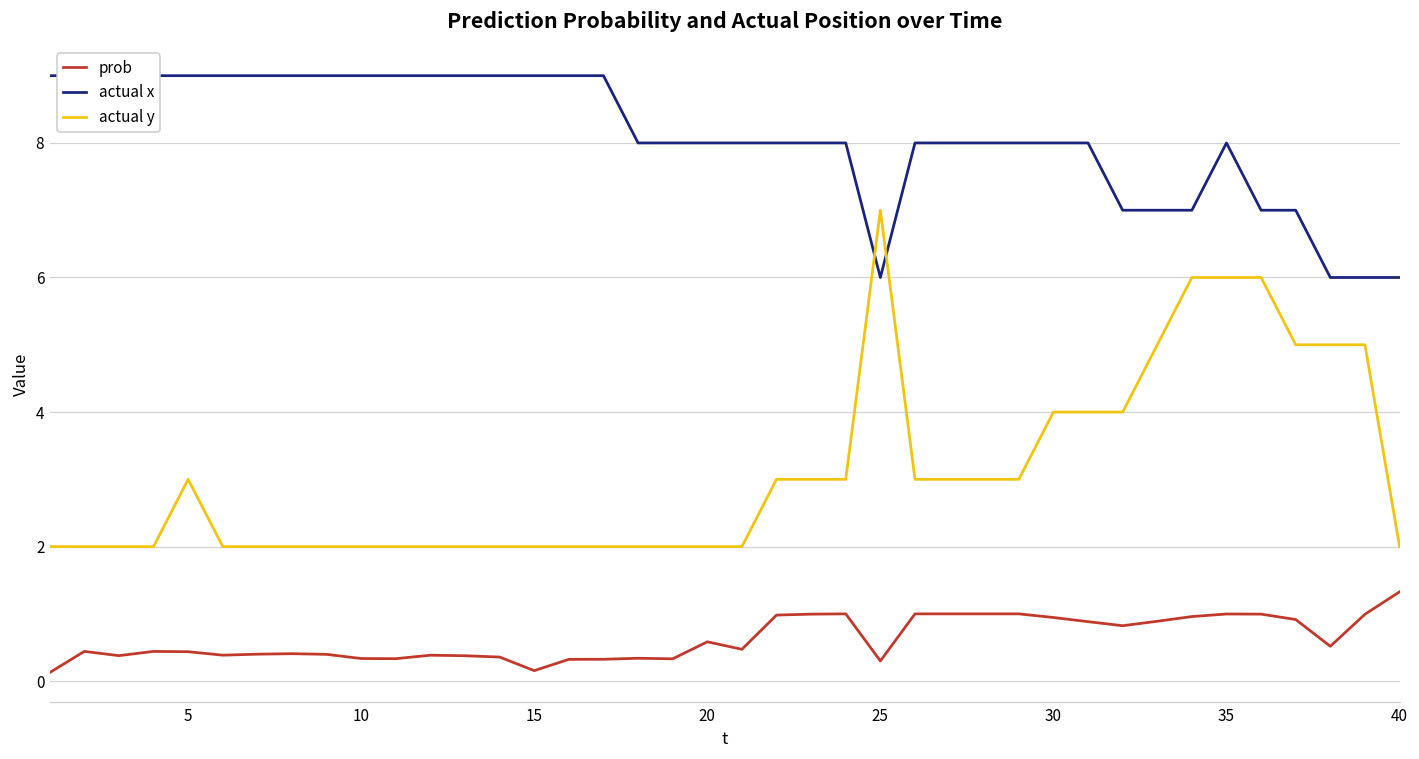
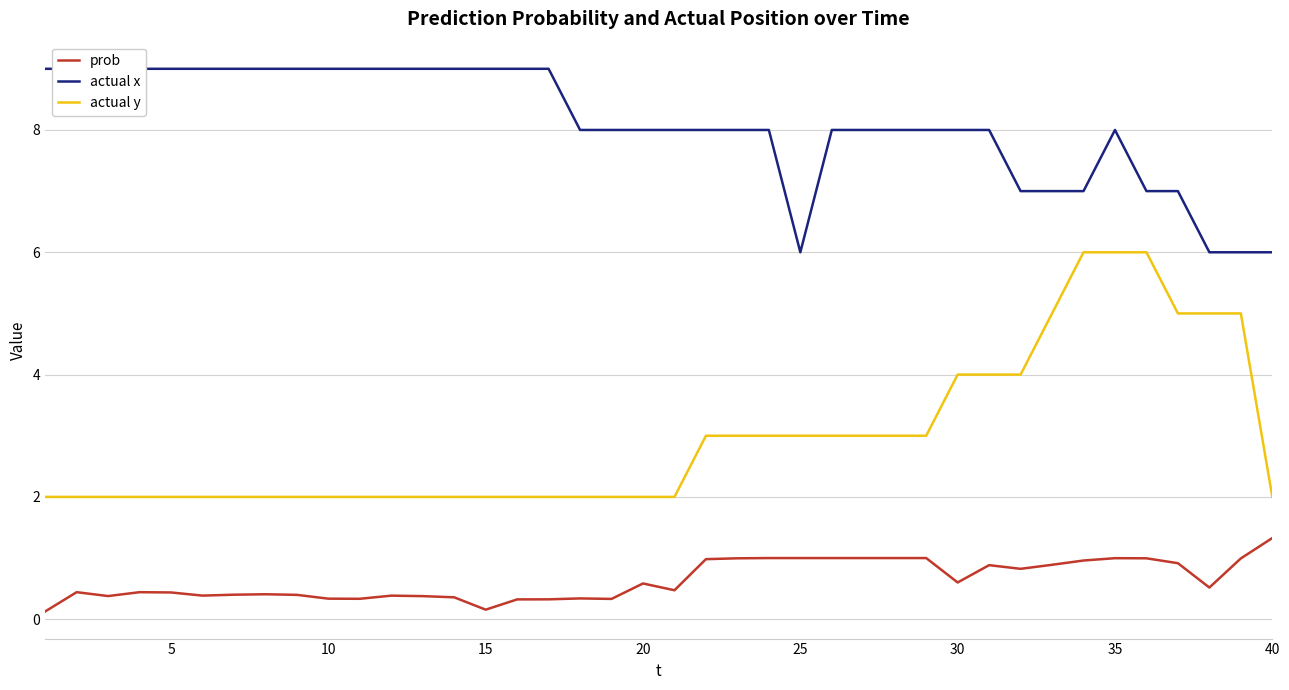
actual y, 5: 3 -> 2
prob, 25: 0.3 -> 1.0
actual y, 25: 7 -> 3
prob, 30: 0.9 -> 0.6
